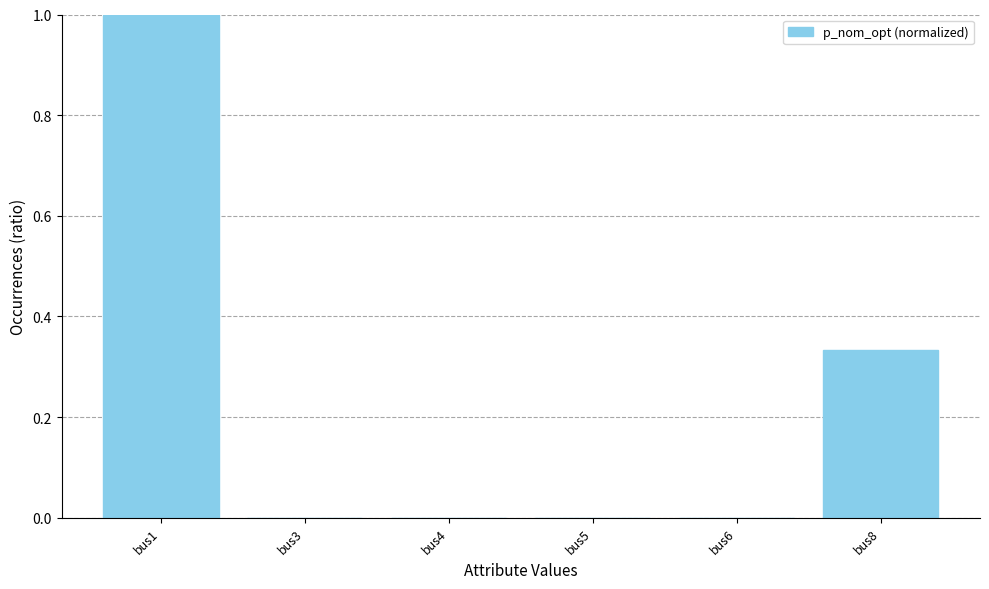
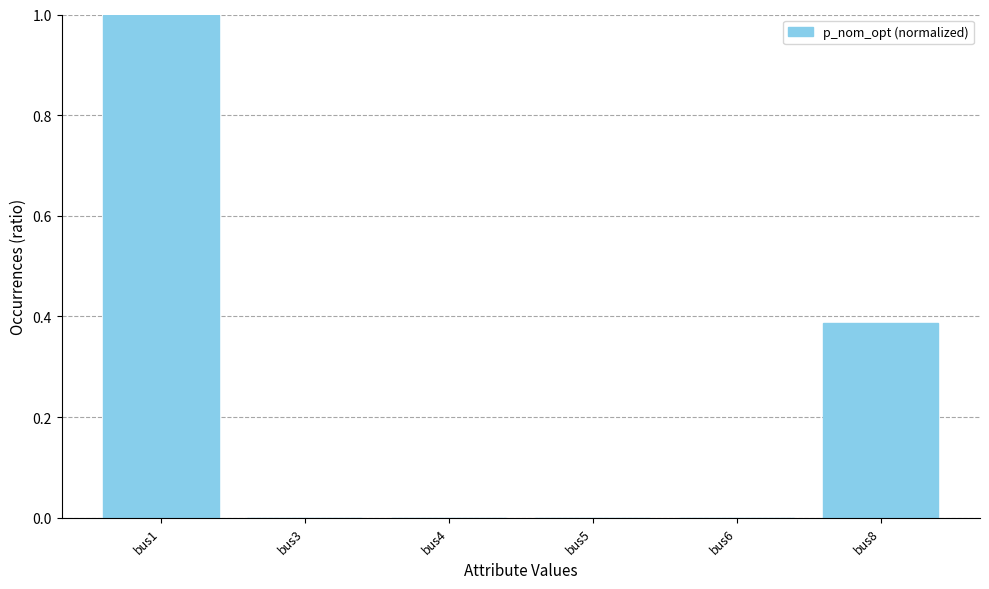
bus8: 0.33 -> 0.39
